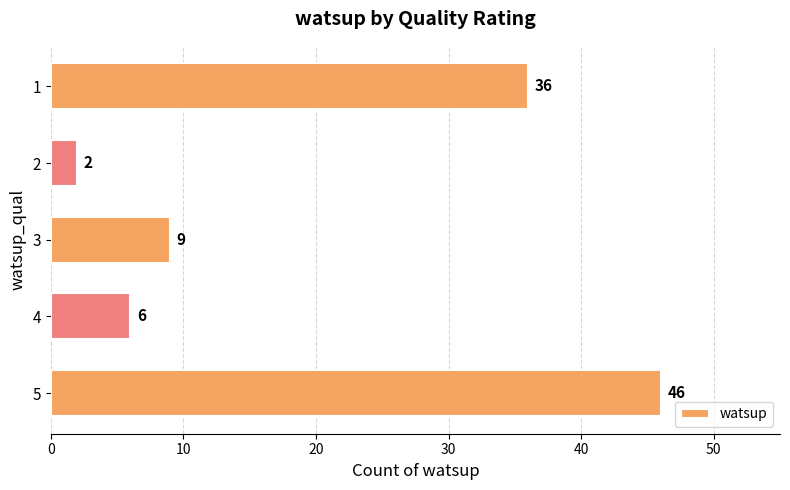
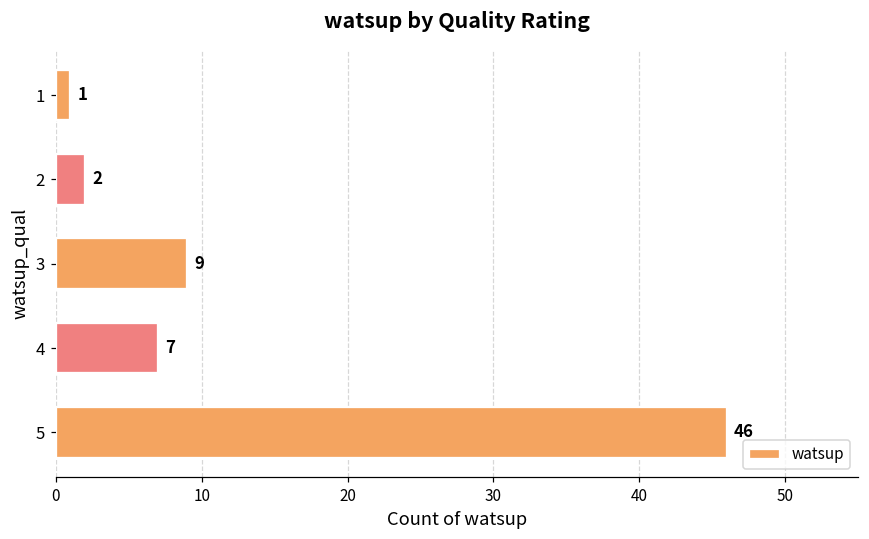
1: 36 -> 1
4: 6 -> 7
